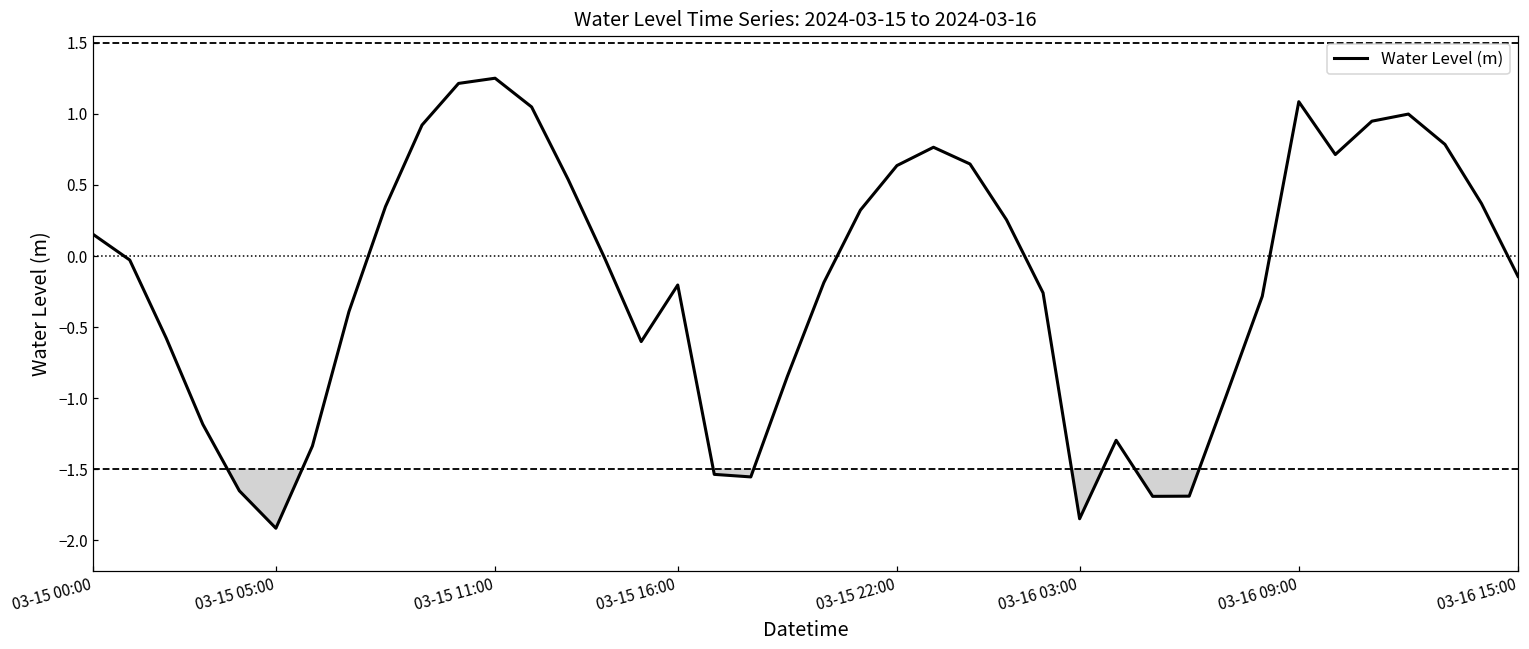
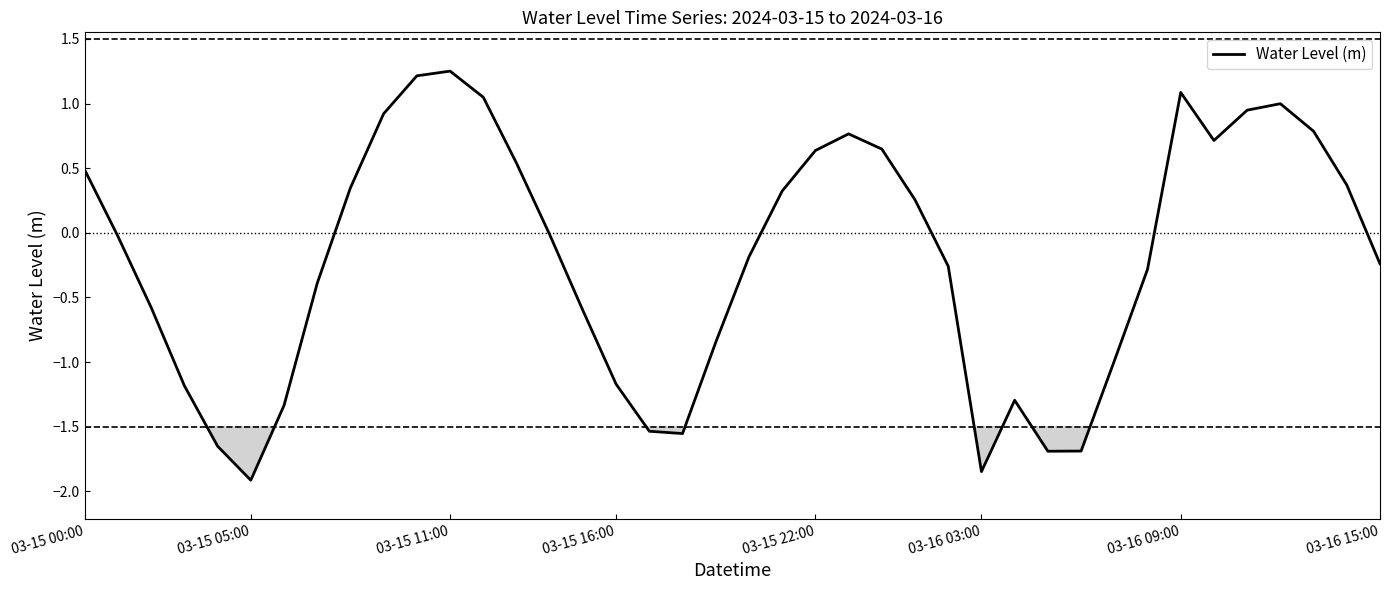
03-15 00:00: 0.15 -> 0.49
03-15 16:00: -0.20 -> -1.17
03-16 15:00: -0.14 -> -0.24
